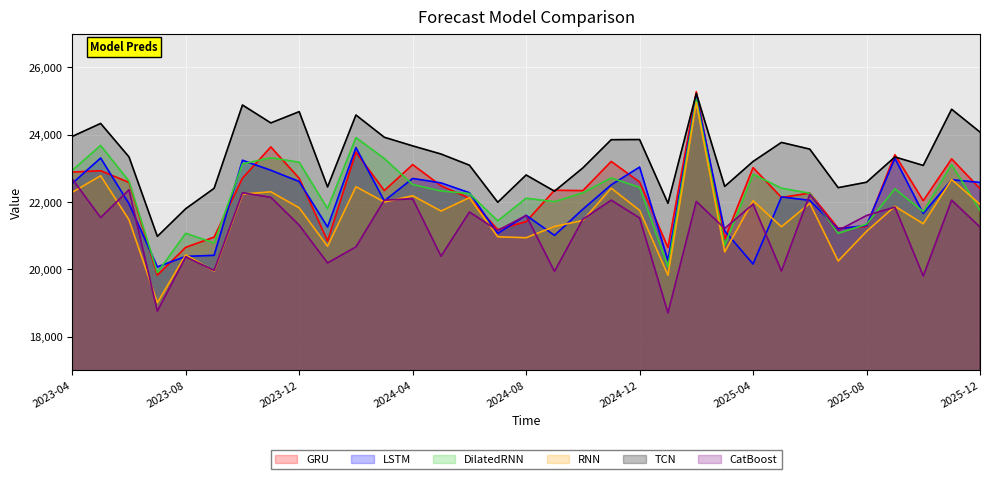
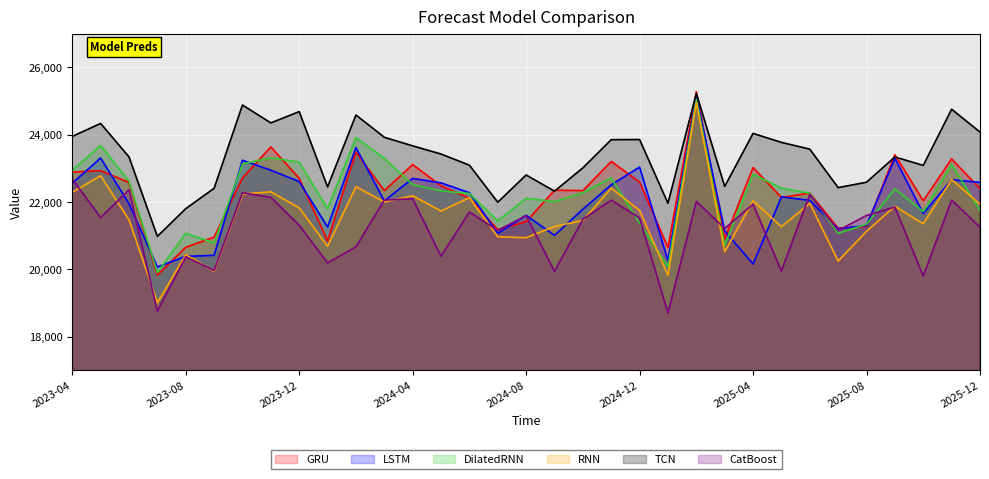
DilatedRNN, 2024-12: 22,400 -> 21,400
TCN, 2025-04: 23,200 -> 24,000
